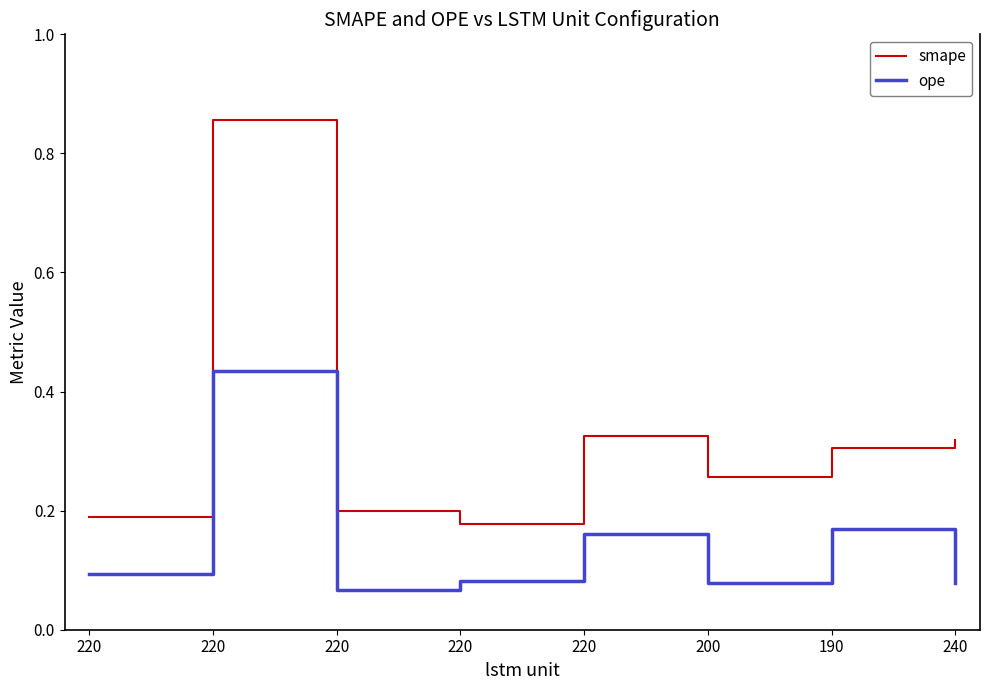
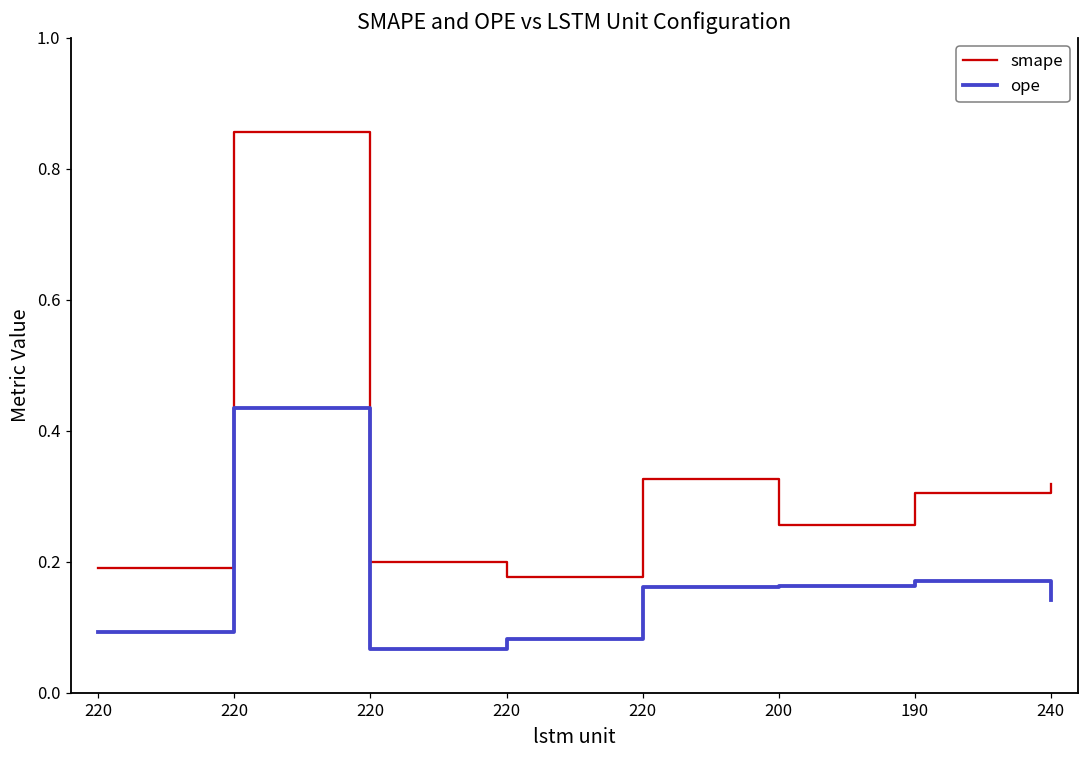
ope, 200: 0.08 -> 0.16
ope, 240: 0.08 -> 0.14
